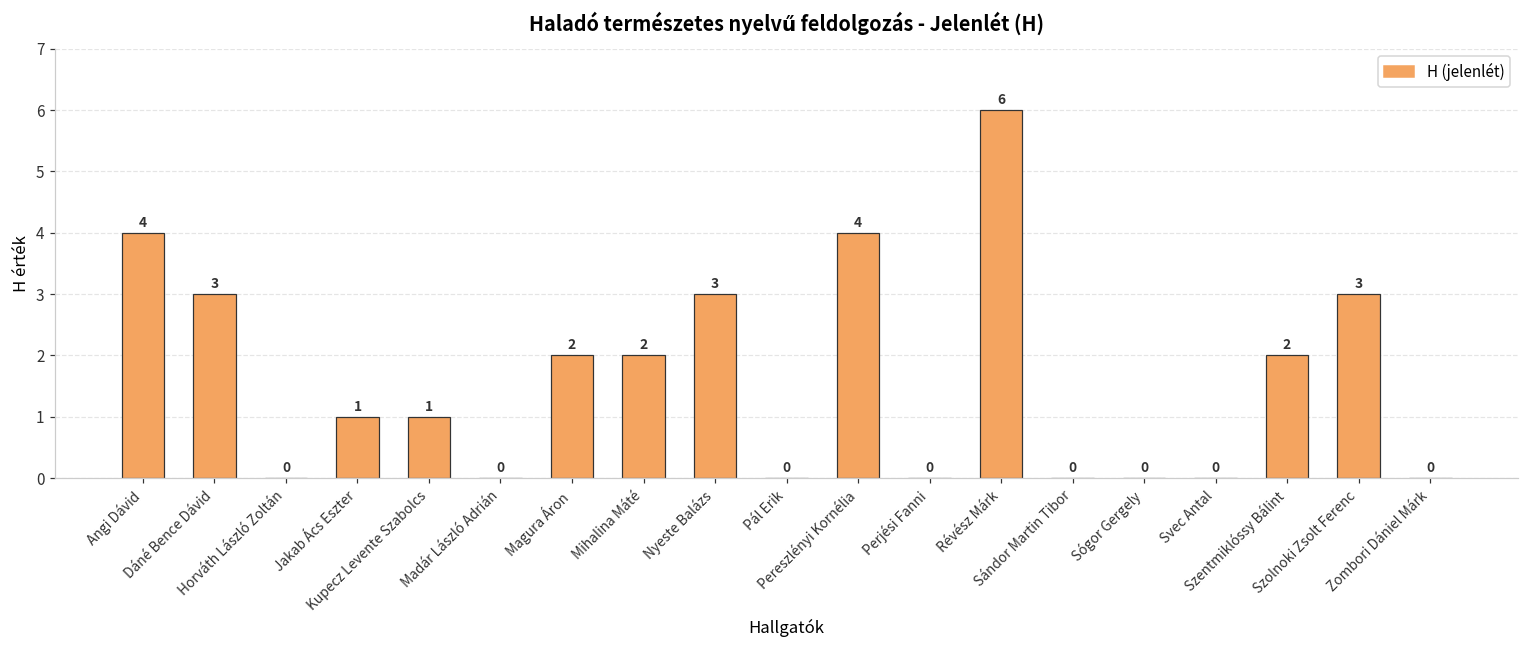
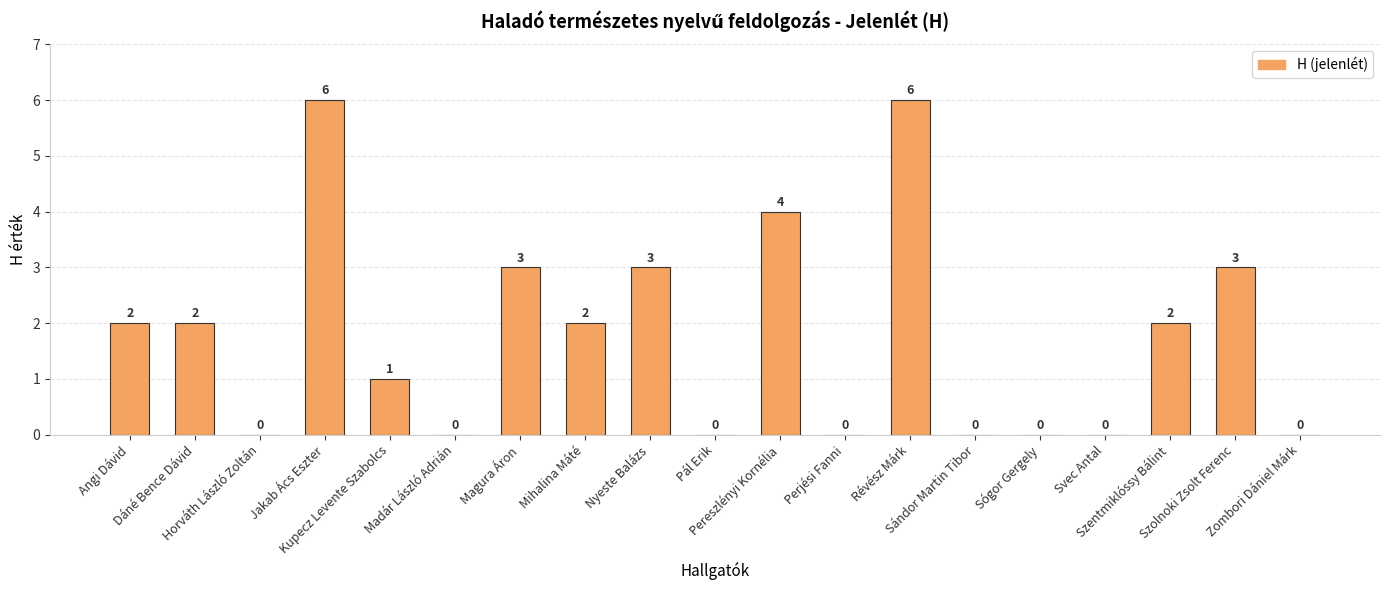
Angi Dávid: 4 -> 2
Dáné Bence Dávid: 3 -> 2
Jakab Ács Eszter: 1 -> 6
Magura Áron: 2 -> 3
